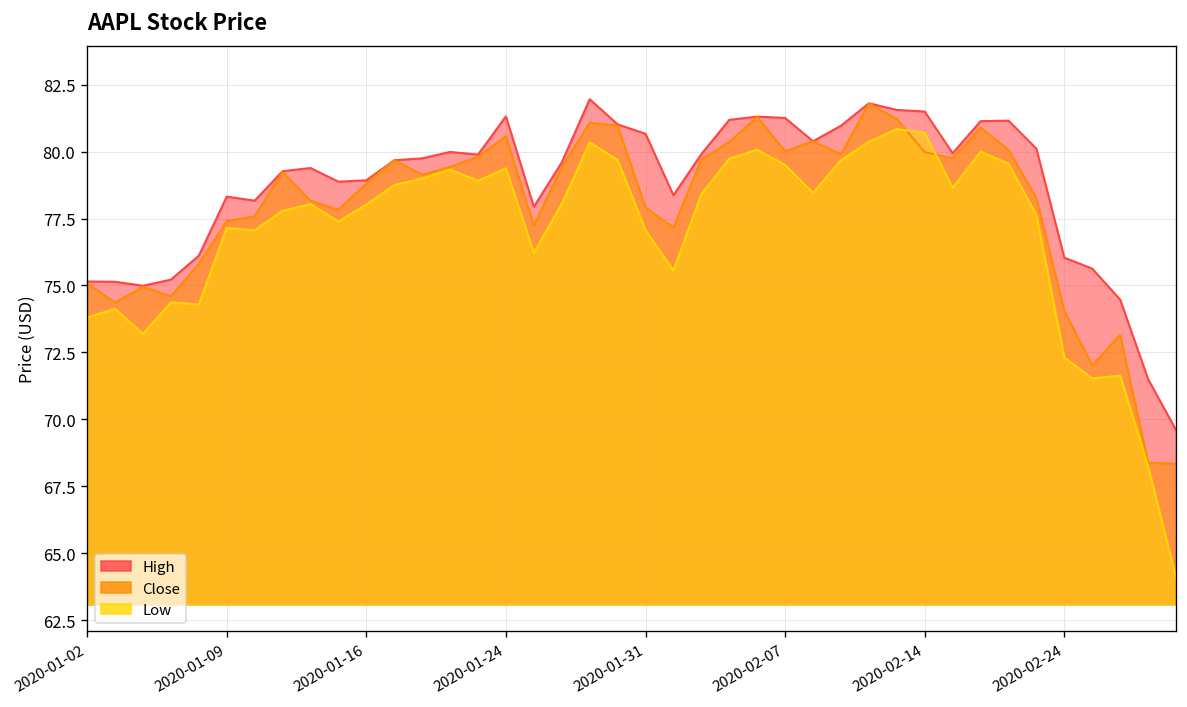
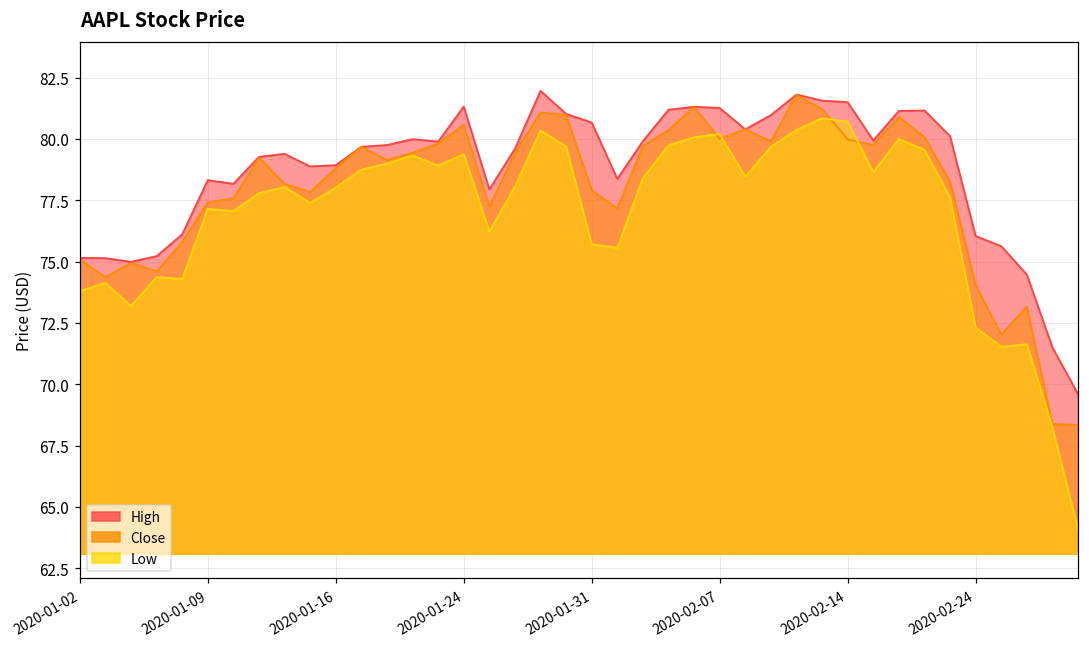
Low, 2020-01-31: 77.1 -> 75.7
Low, 2020-02-07: 79.5 -> 80.2
